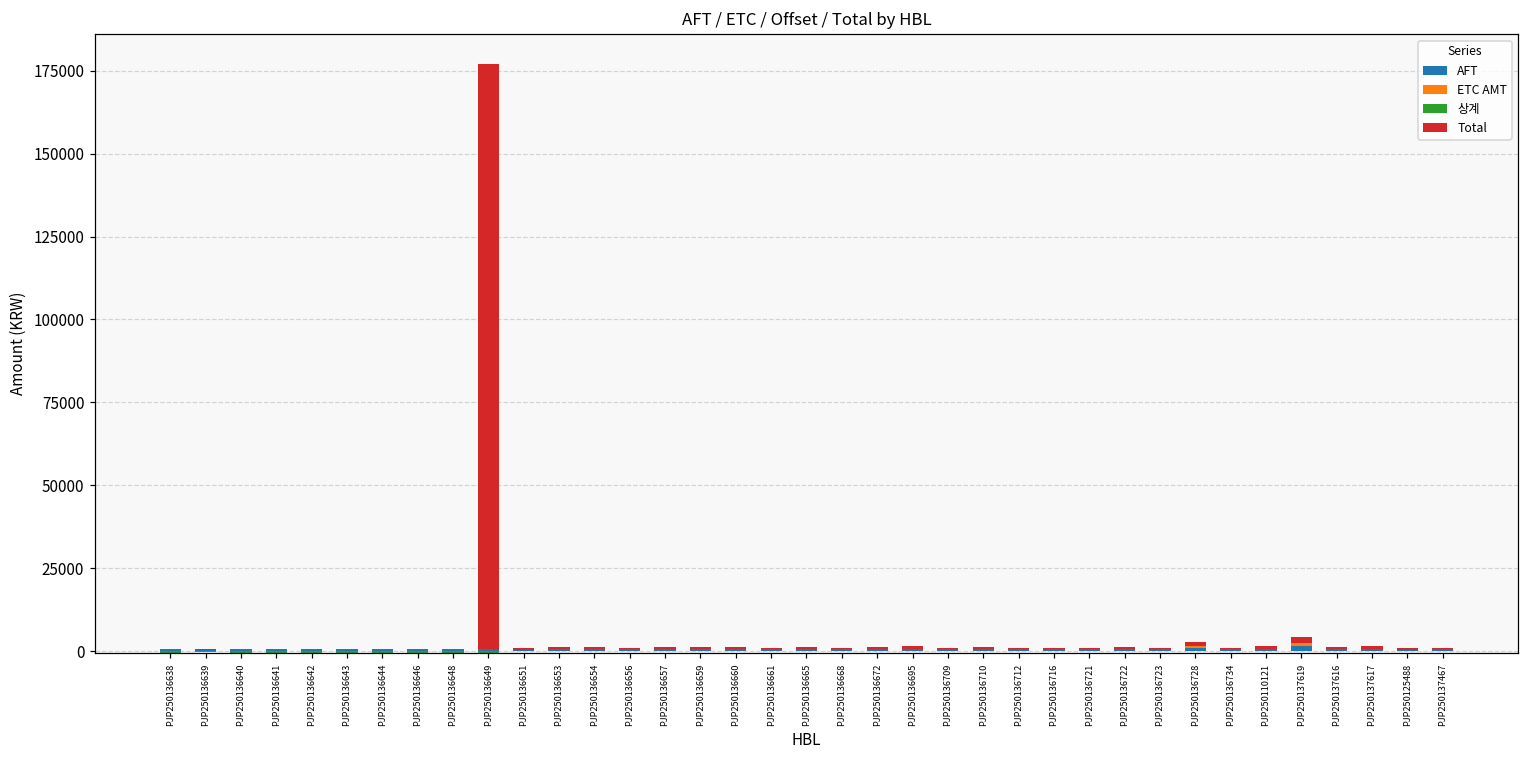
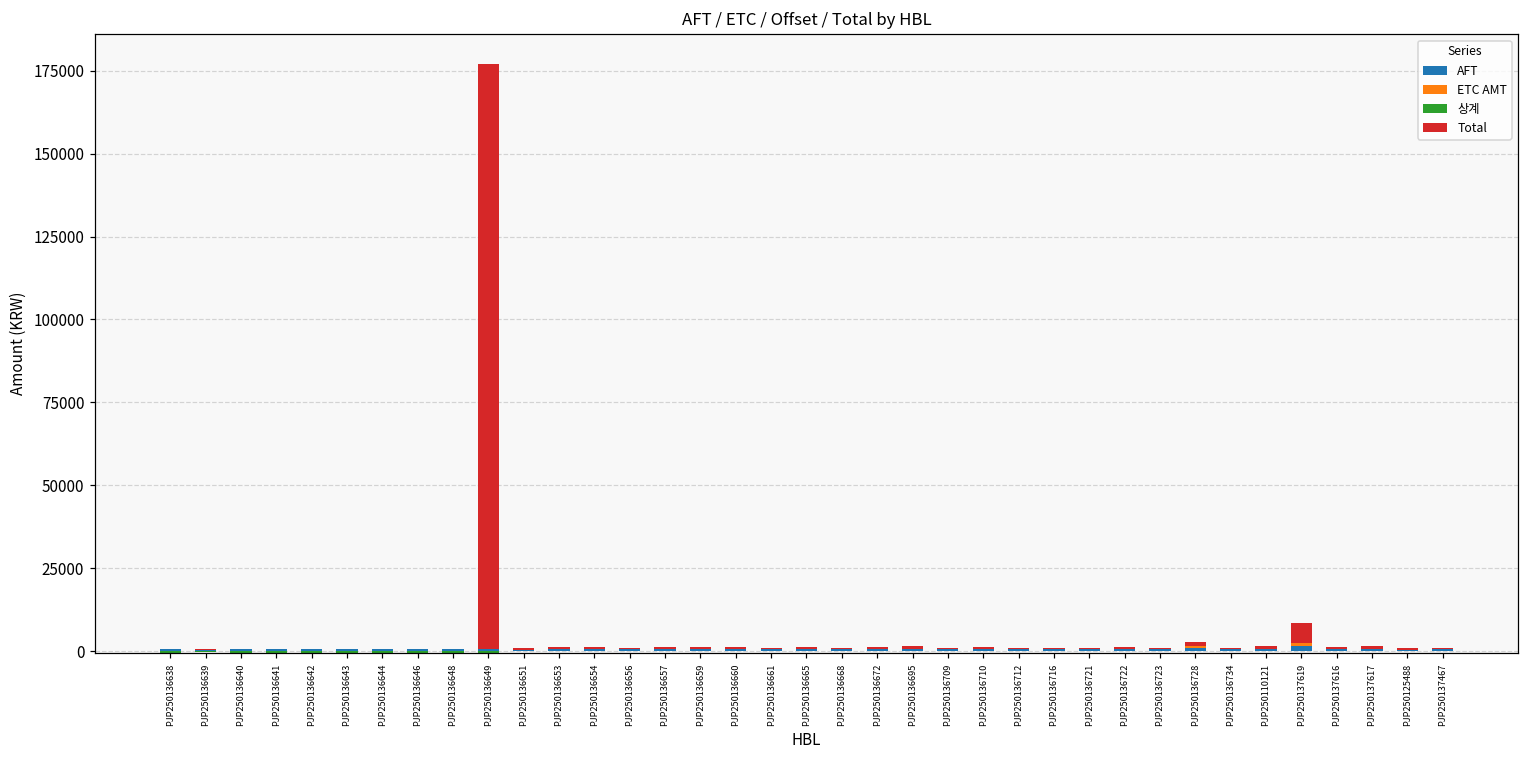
Total, PJP250137619: 2000 -> 6000
